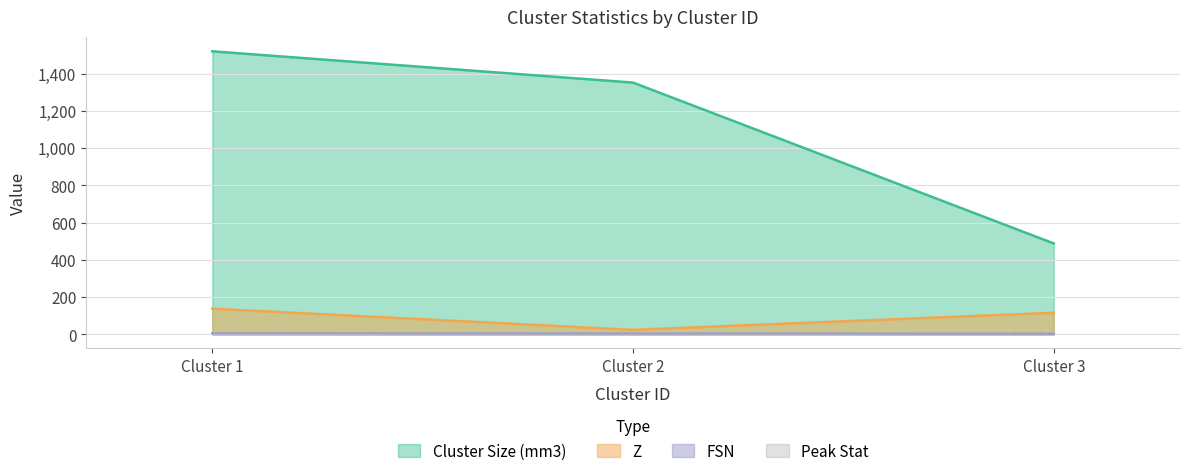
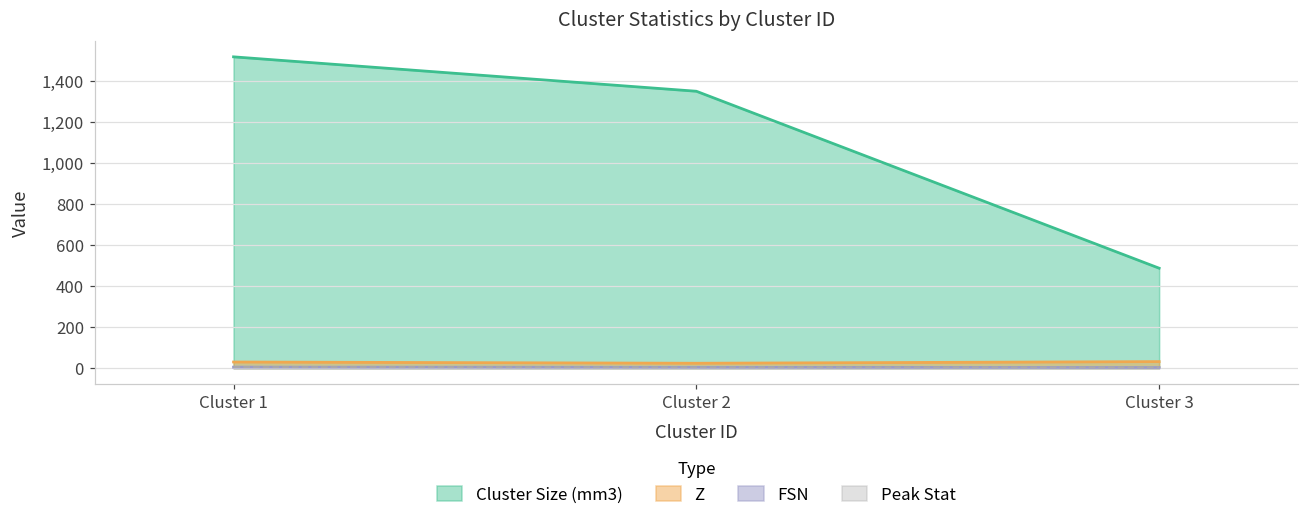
Z, Cluster 1: 140 -> 30
Z, Cluster 3: 120 -> 30
